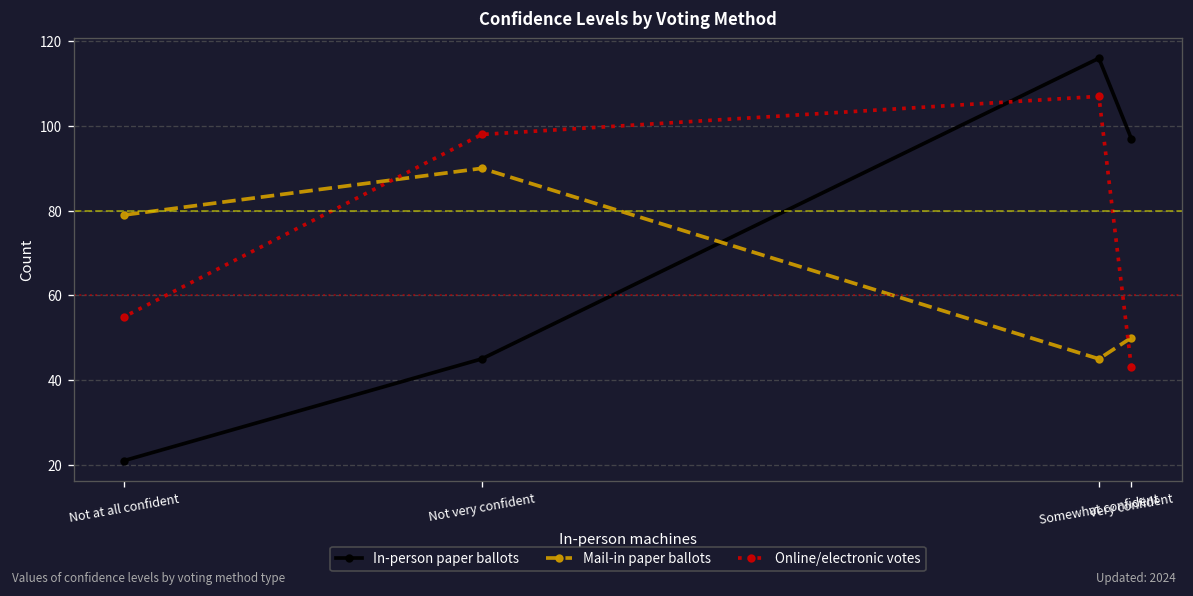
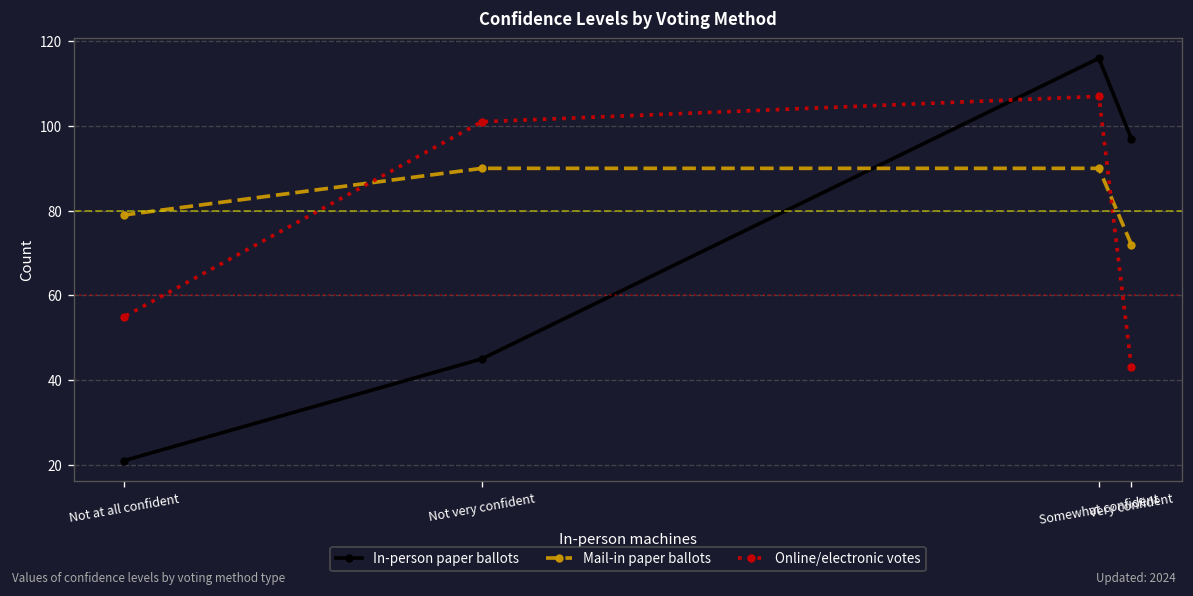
Online/electronic votes, Not very confident: 98 -> 101
Mail-in paper ballots, Somewhat confident: 45 -> 90
Mail-in paper ballots, Very confident: 50 -> 72
